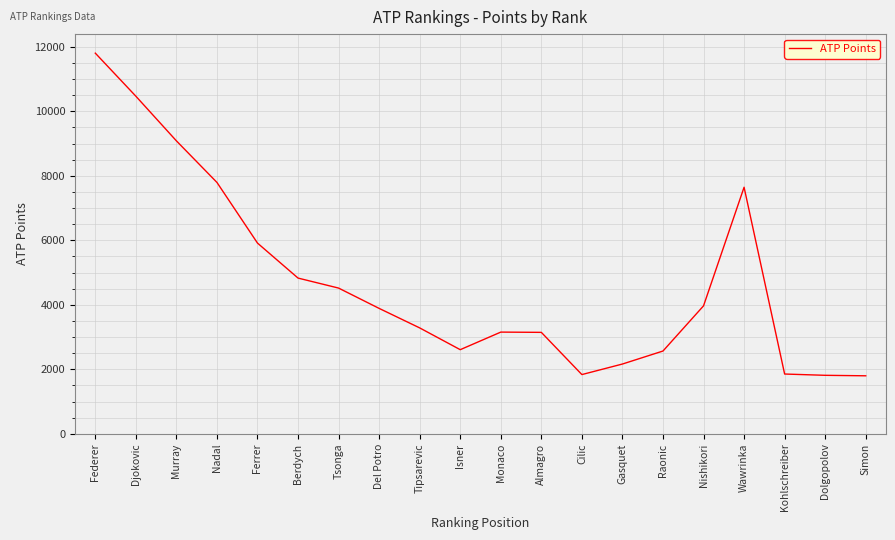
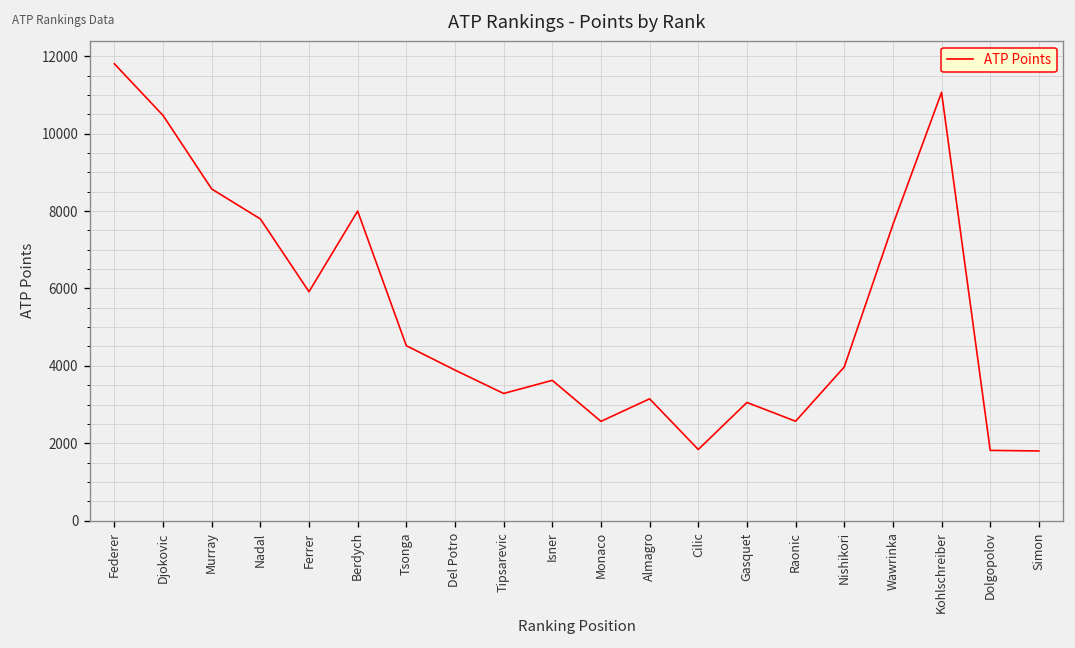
Murray: 9100 -> 8600
Berdych: 4800 -> 8000
Isner: 2600 -> 3600
Monaco: 3200 -> 2600
Gasquet: 2200 -> 3100
Kohlschreiber: 1900 -> 11100
